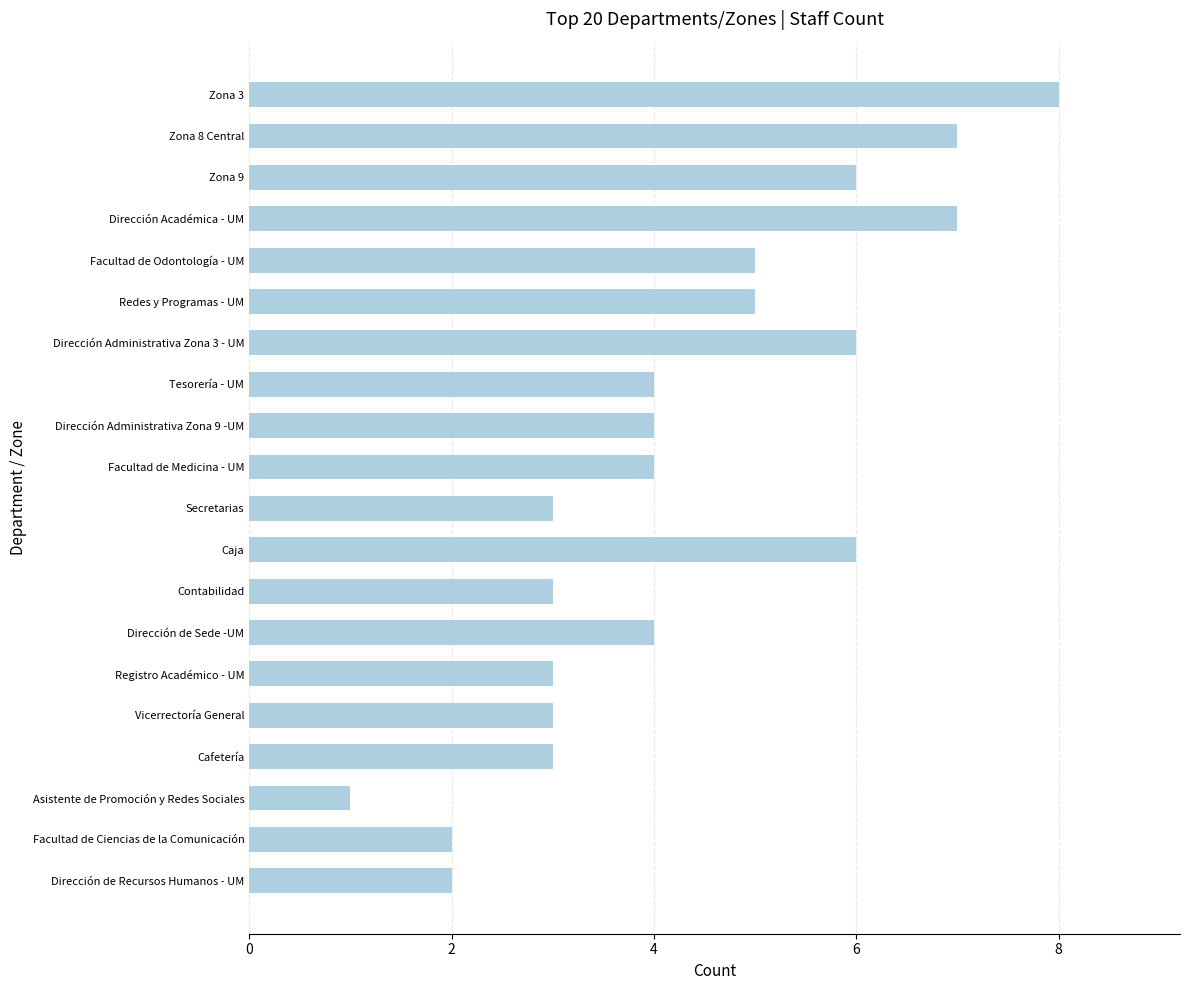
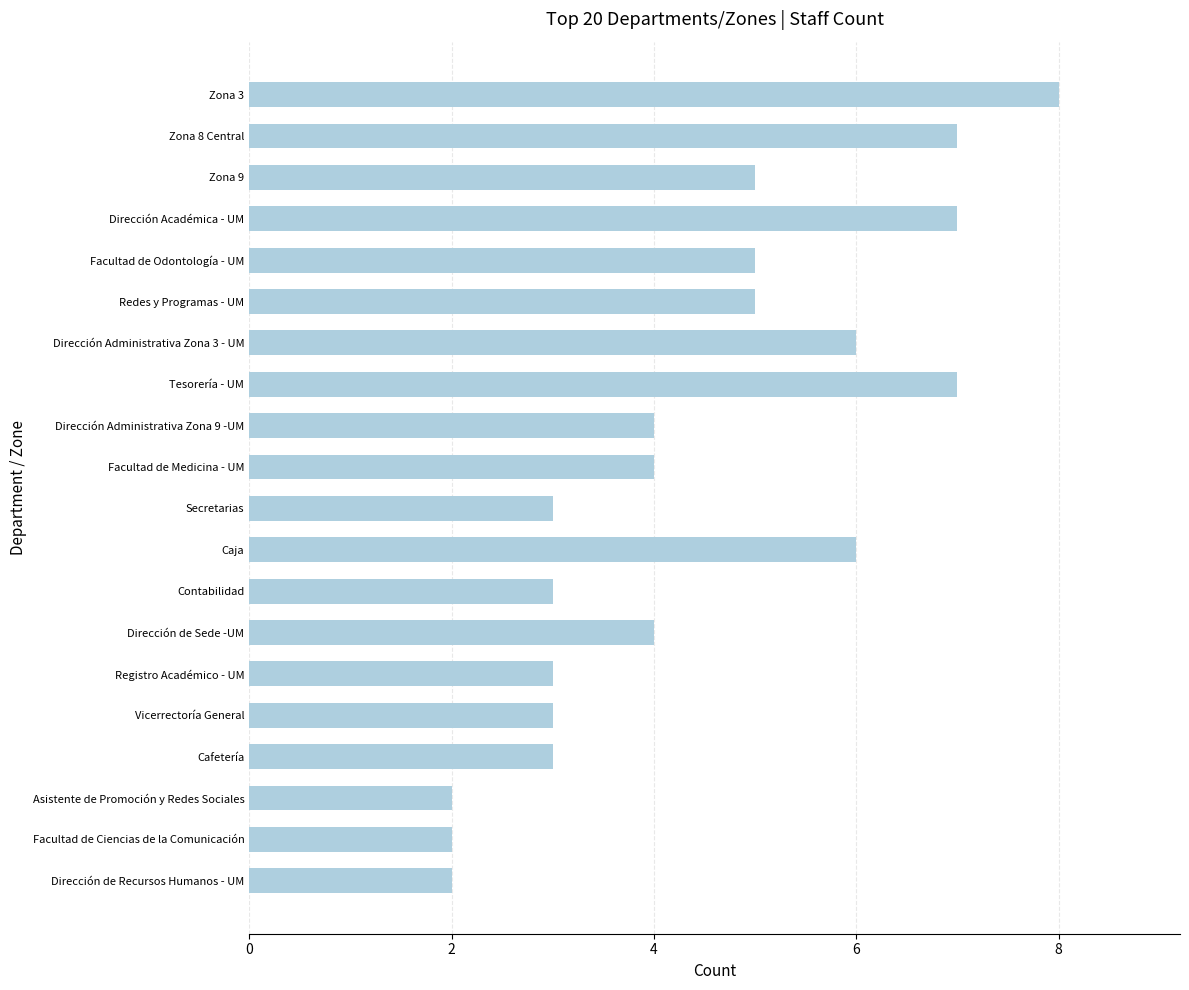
Zona 9: 6 -> 5
Tesorería - UM: 4 -> 7
Asistente de Promoción y Redes Sociales: 1 -> 2
